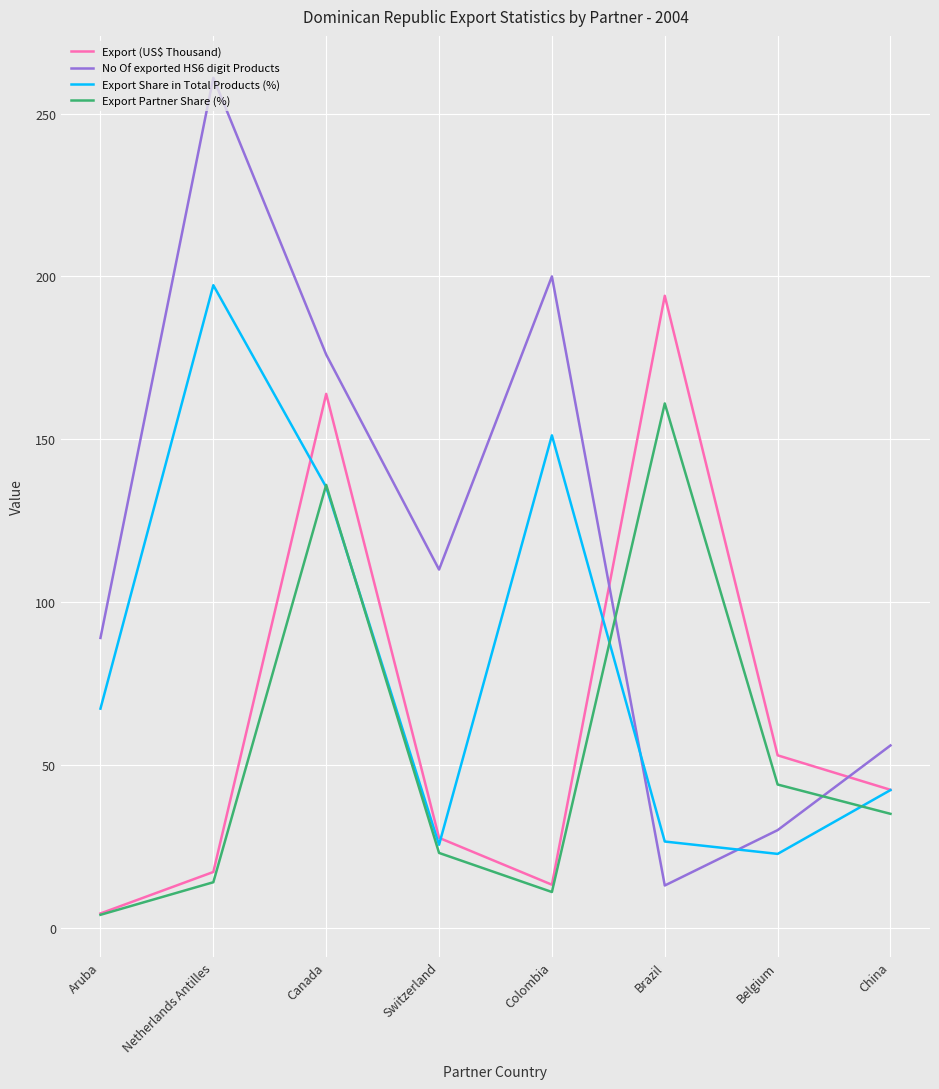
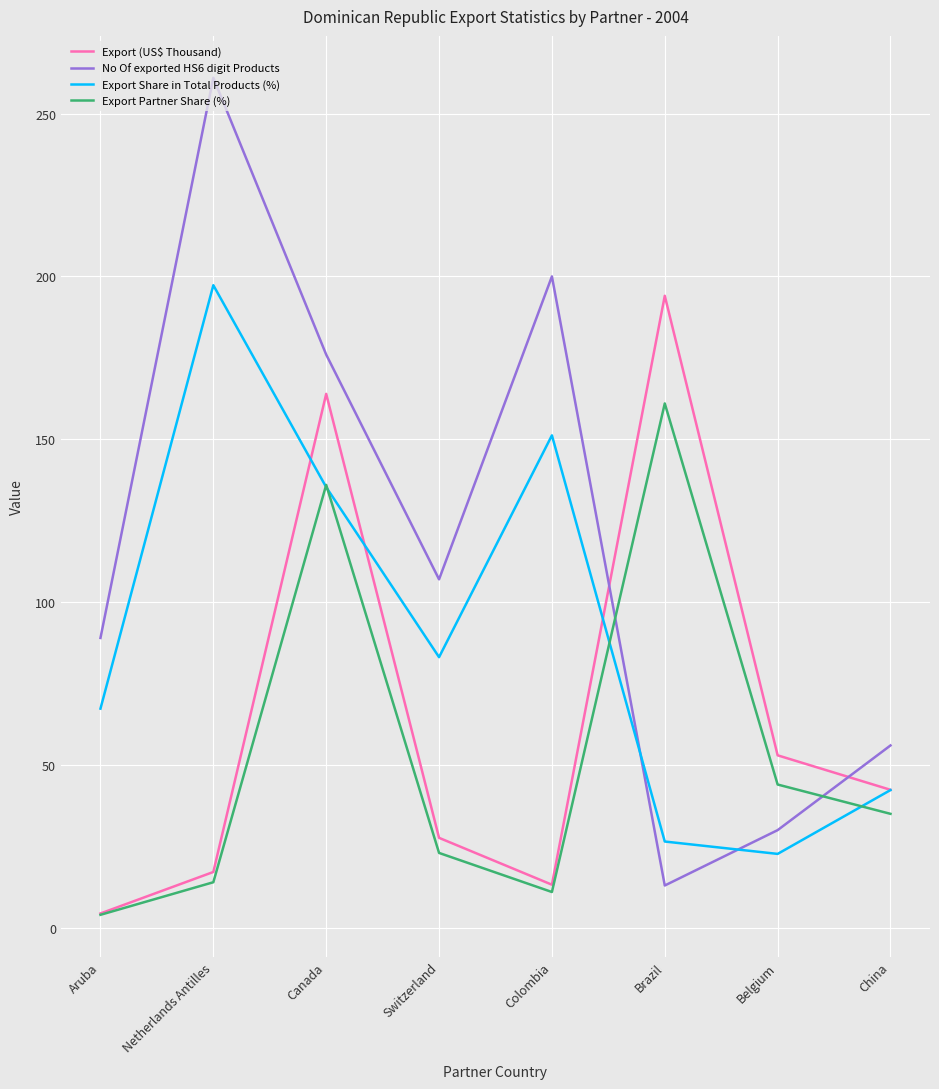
No Of exported HS6 digit Products, Switzerland: 110 -> 107
Export Share in Total Products (%), Switzerland: 26 -> 83
